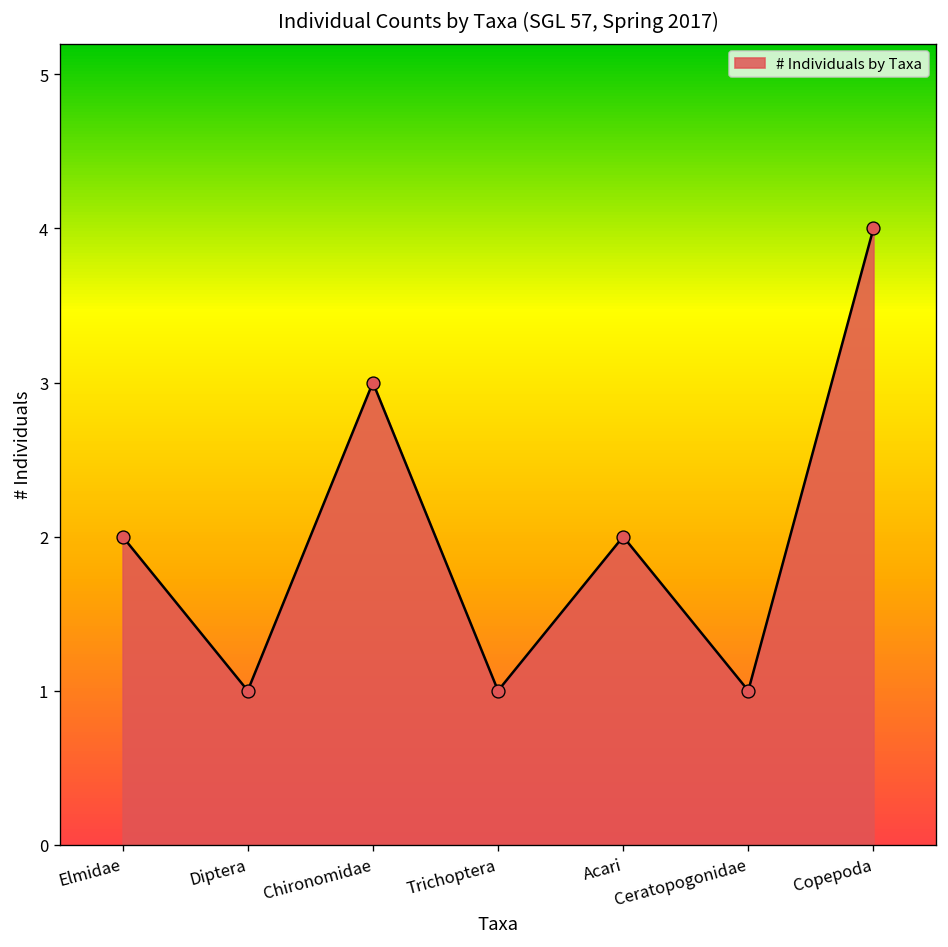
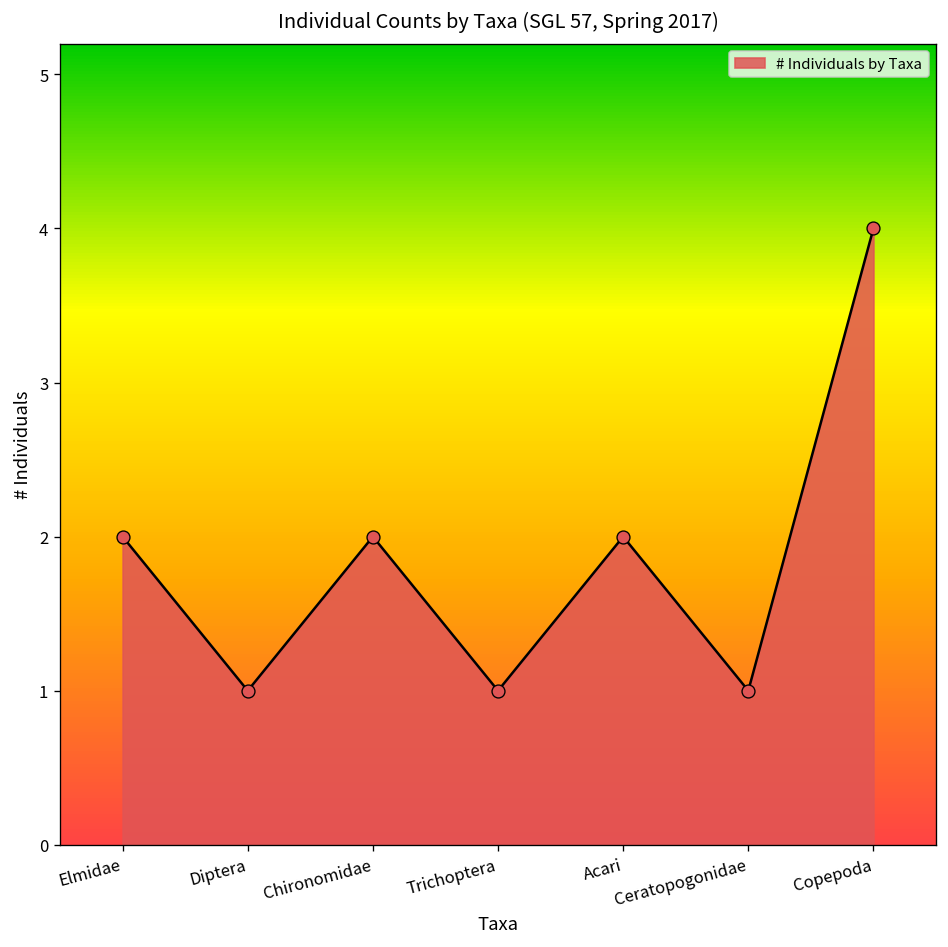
Chironomidae: 3 -> 2
